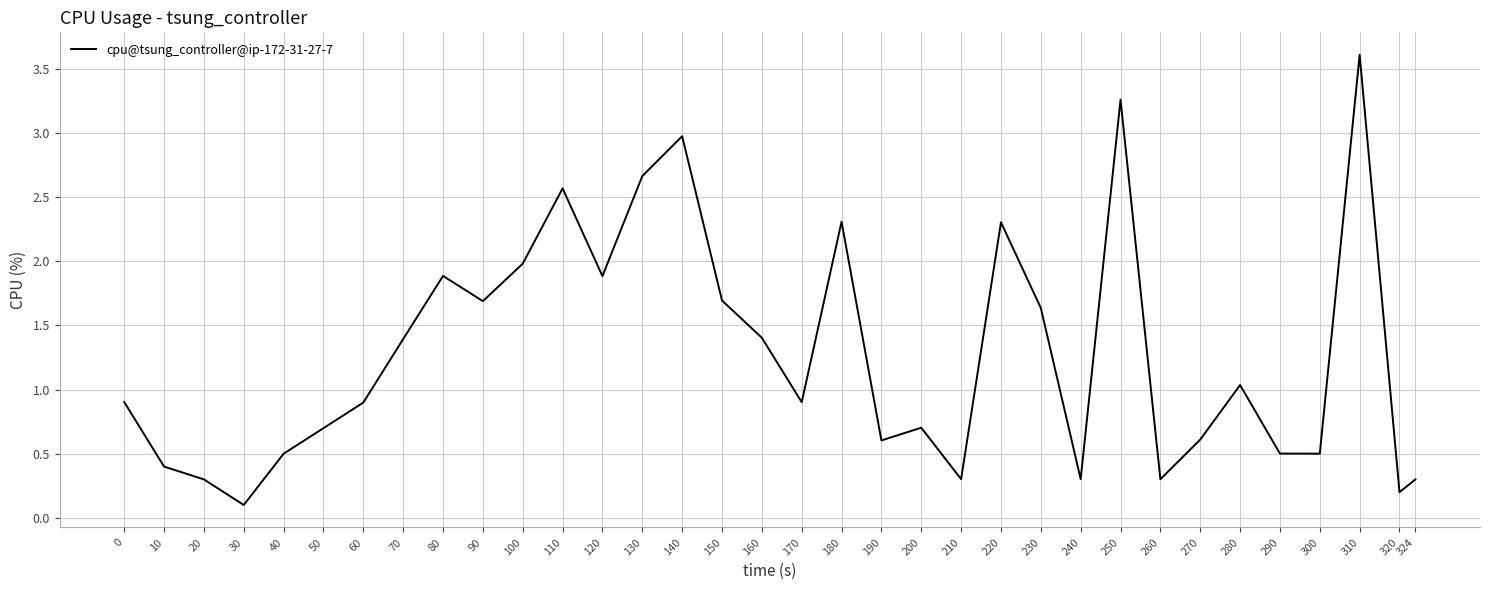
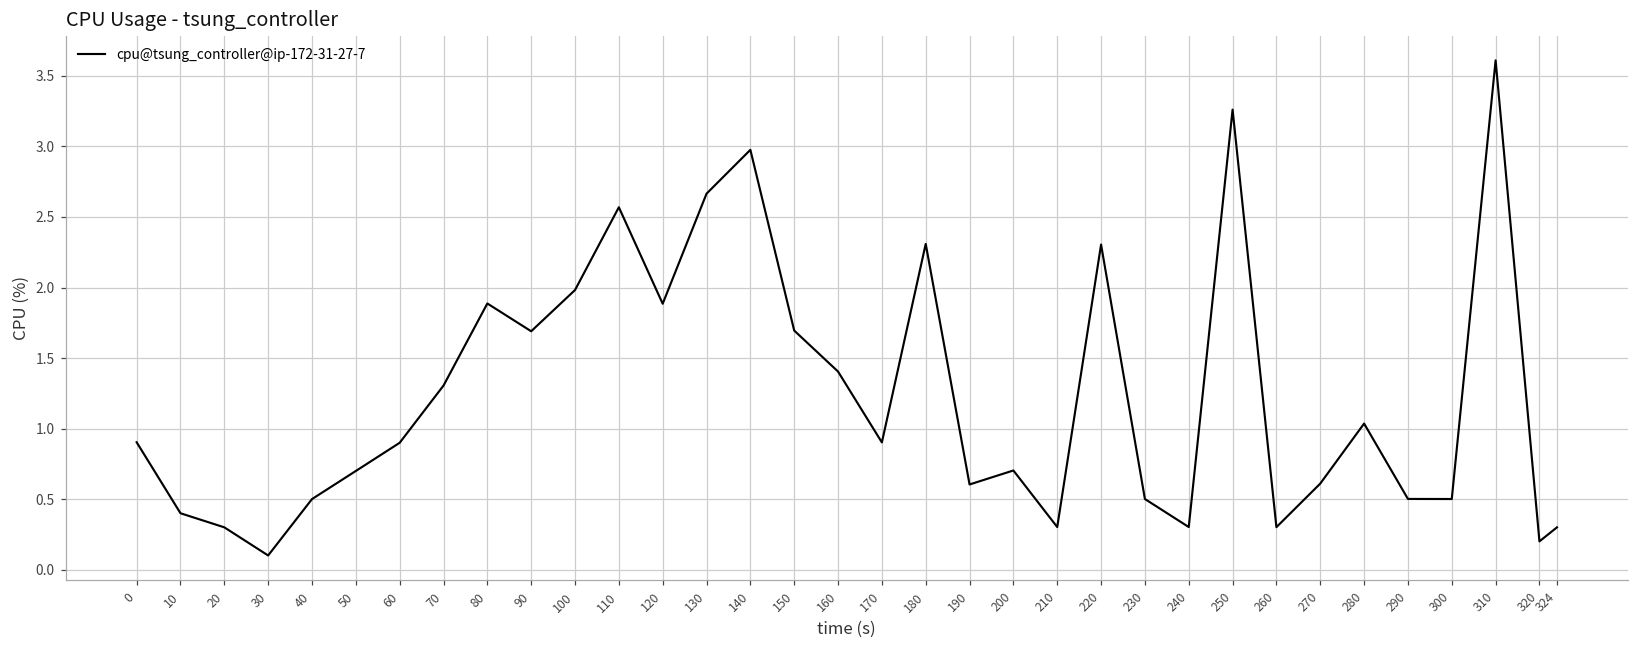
70: 1.39 -> 1.30
230: 1.64 -> 0.50
